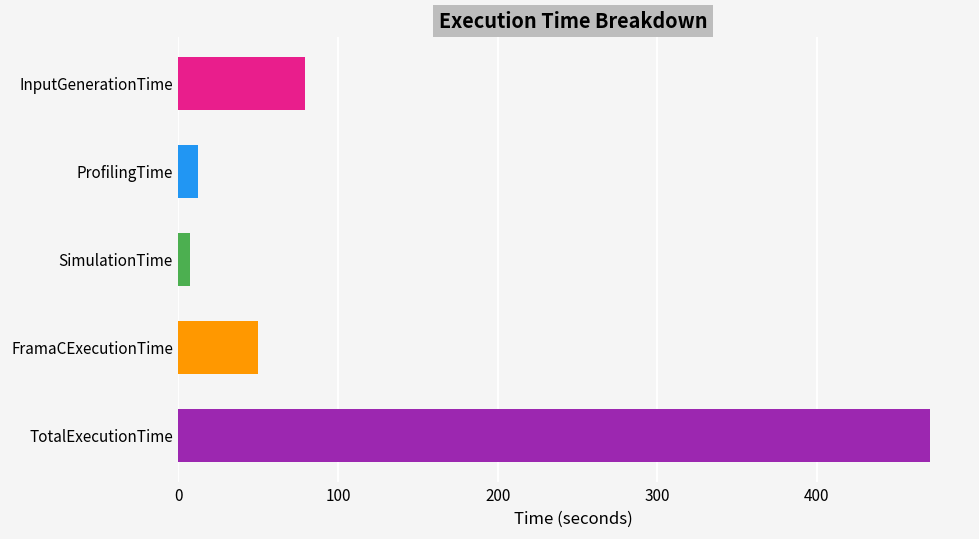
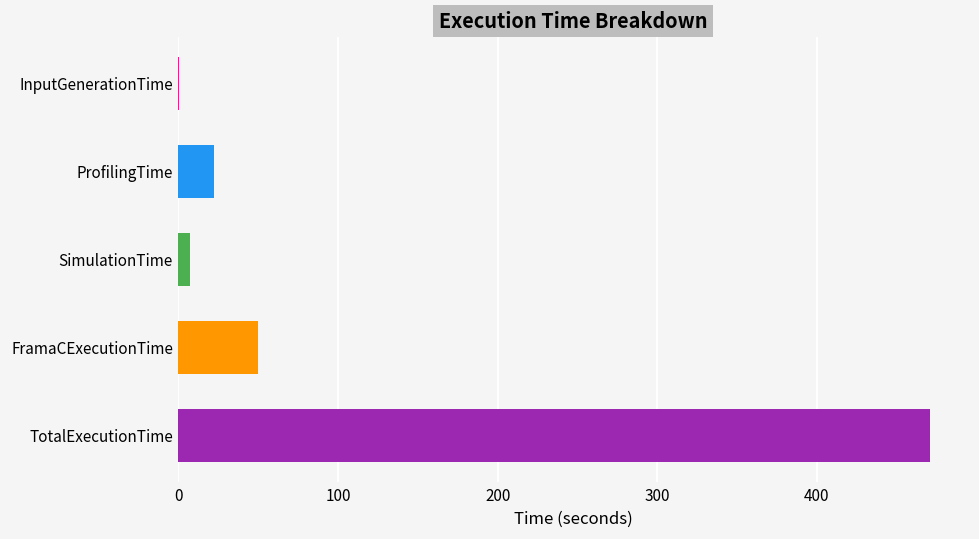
InputGenerationTime: 79 -> 0
ProfilingTime: 12 -> 22
